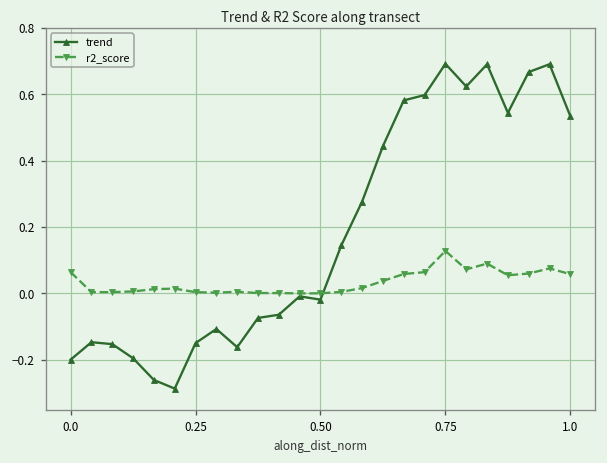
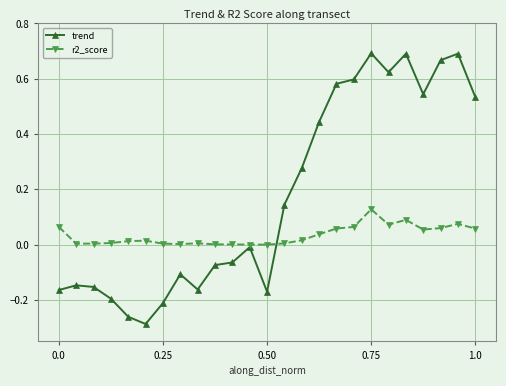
trend, 0.0: -0.20 -> -0.16
trend, 0.25: -0.15 -> -0.21
trend, 0.50: -0.02 -> -0.17
